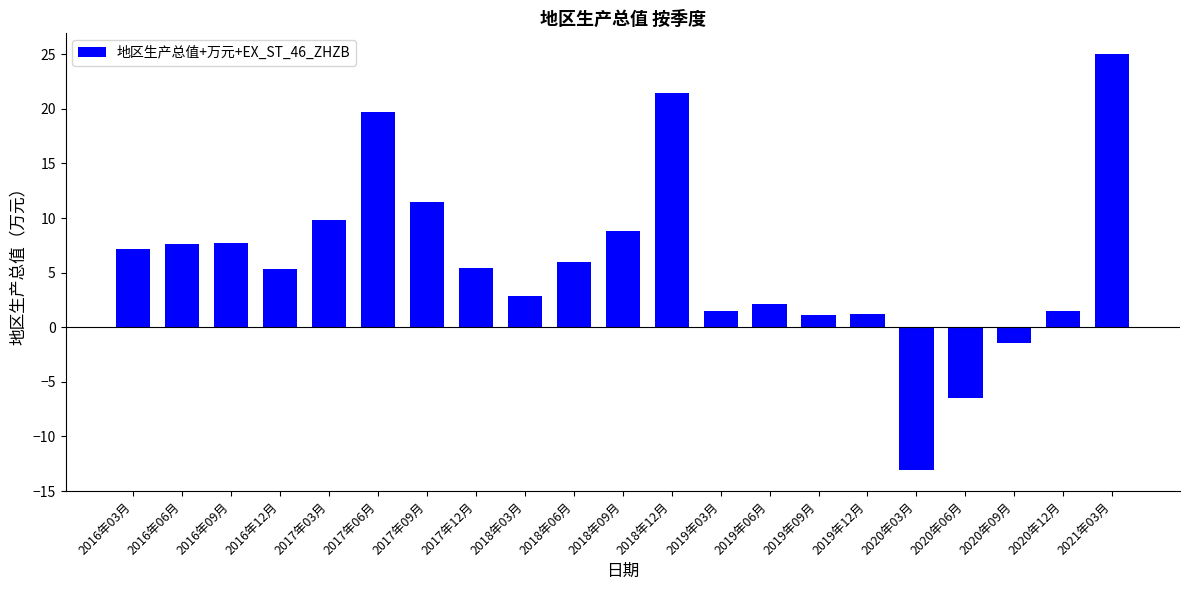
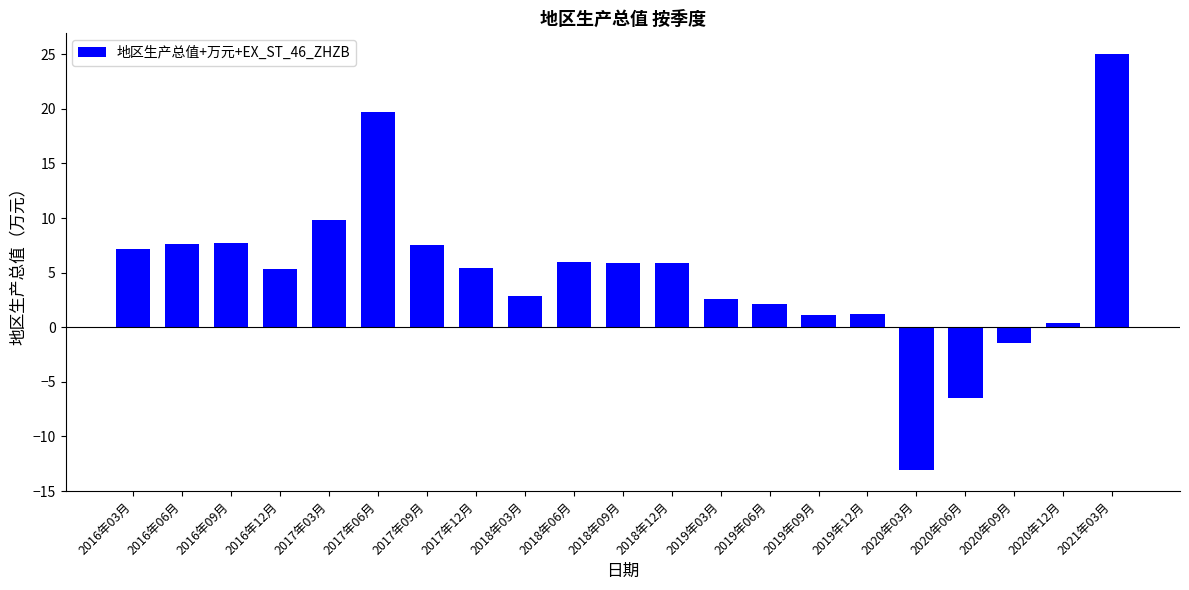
2017年09月: 11.5 -> 7.5
2018年09月: 8.8 -> 5.9
2018年12月: 21.4 -> 5.9
2019年03月: 1.5 -> 2.6
2020年12月: 1.5 -> 0.4
